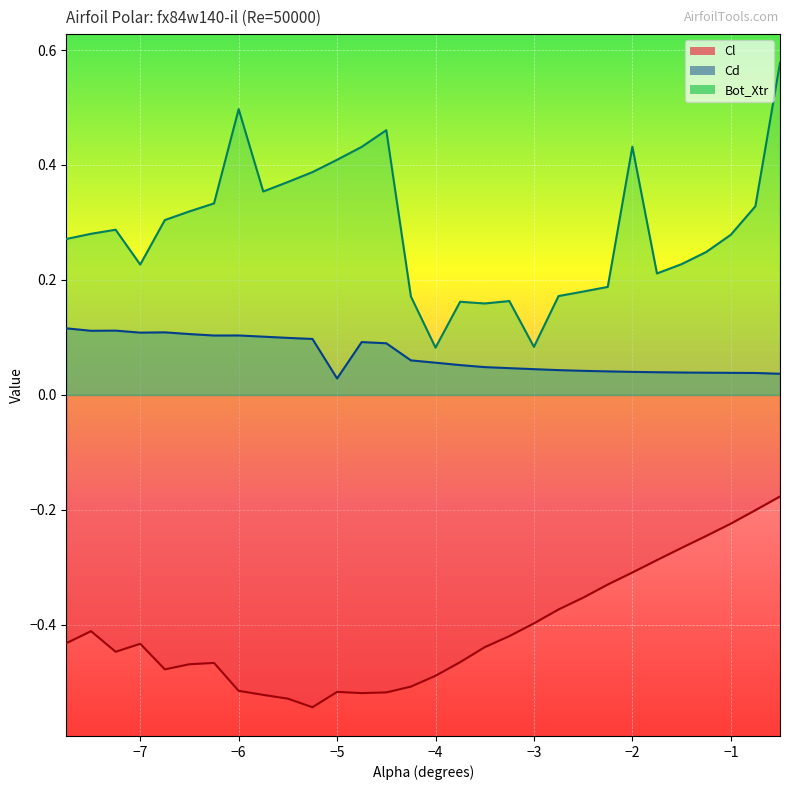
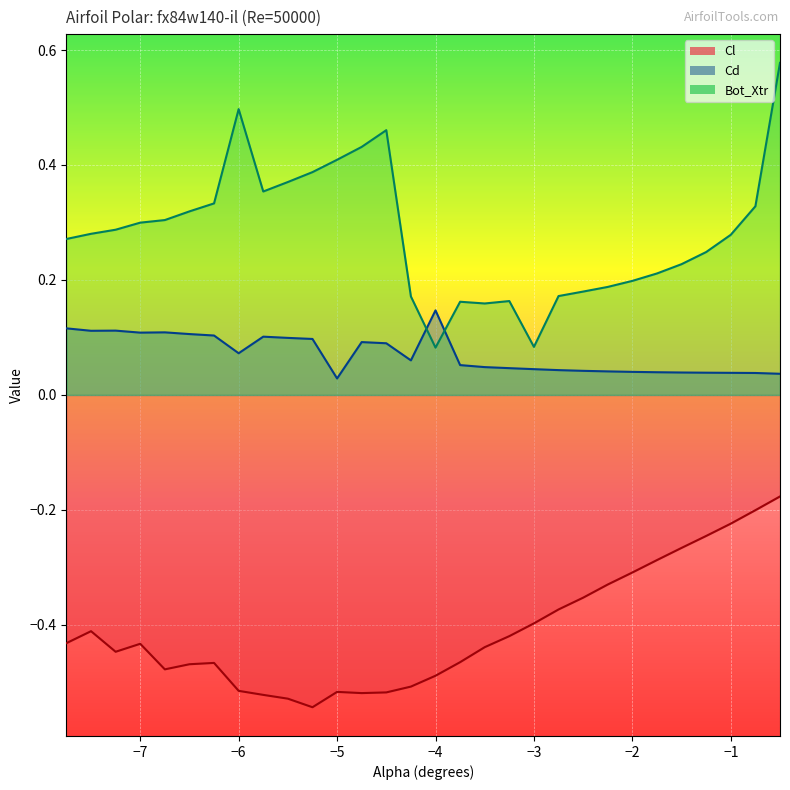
Bot_Xtr, −7: 0.23 -> 0.30
Cd, −6: 0.10 -> 0.07
Cd, −4: 0.06 -> 0.15
Bot_Xtr, −2: 0.43 -> 0.20
